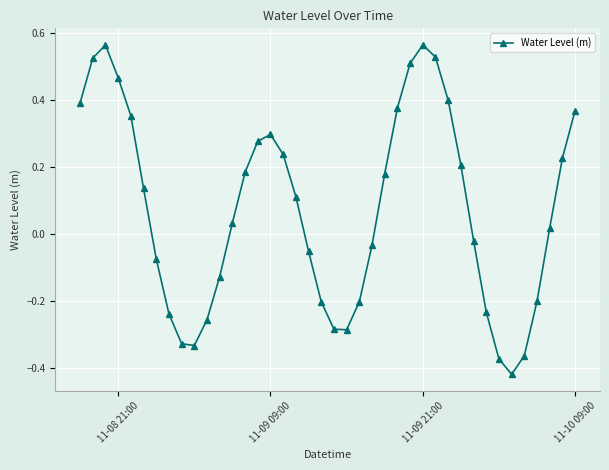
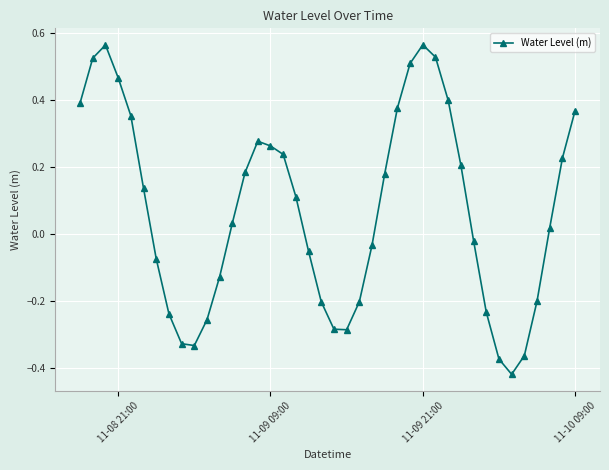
11-09 09:00: 0.30 -> 0.26
